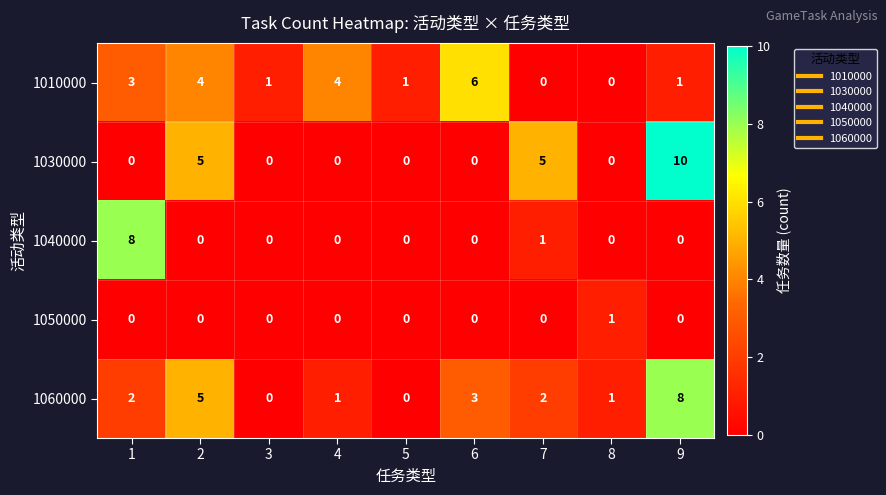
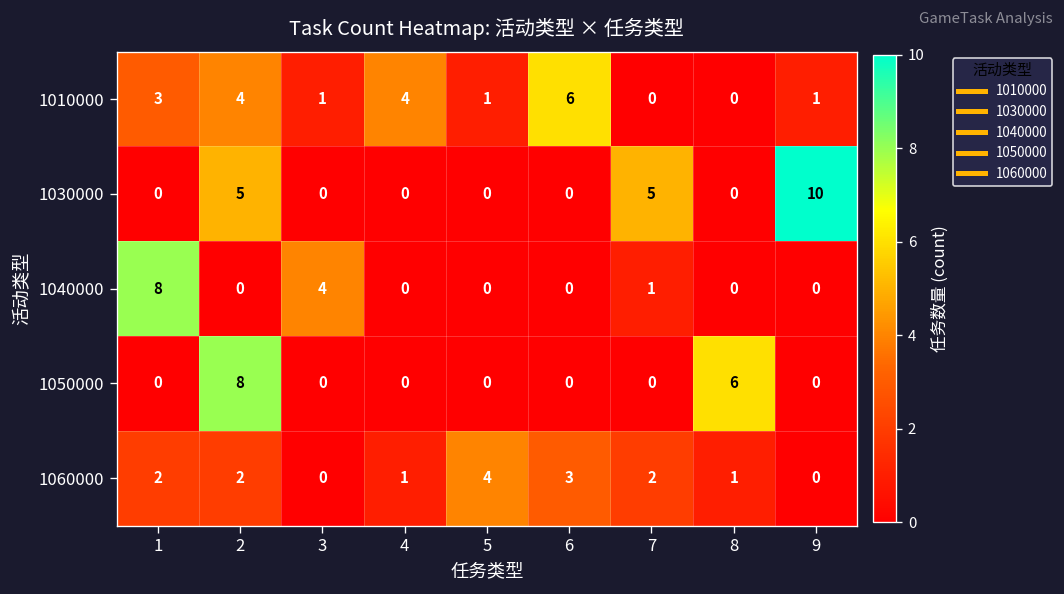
1040000, 3: 0 -> 4
1050000, 2: 0 -> 8
1050000, 8: 1 -> 6
1060000, 2: 5 -> 2
1060000, 5: 0 -> 4
1060000, 9: 8 -> 0
